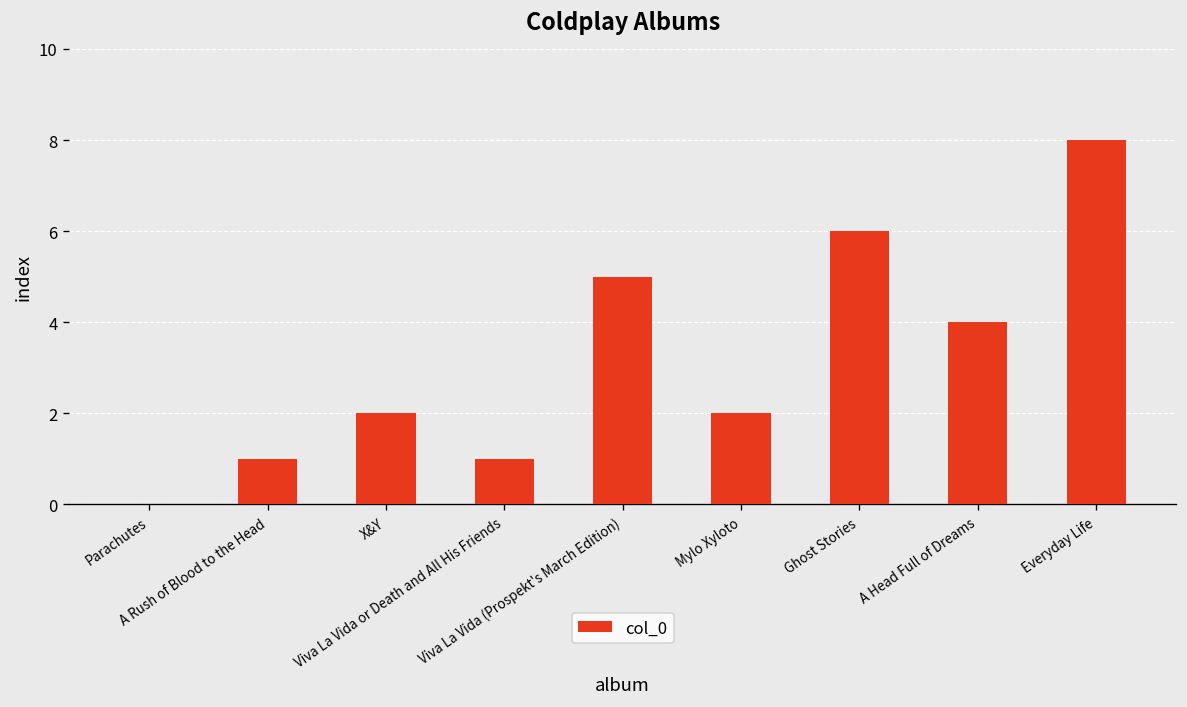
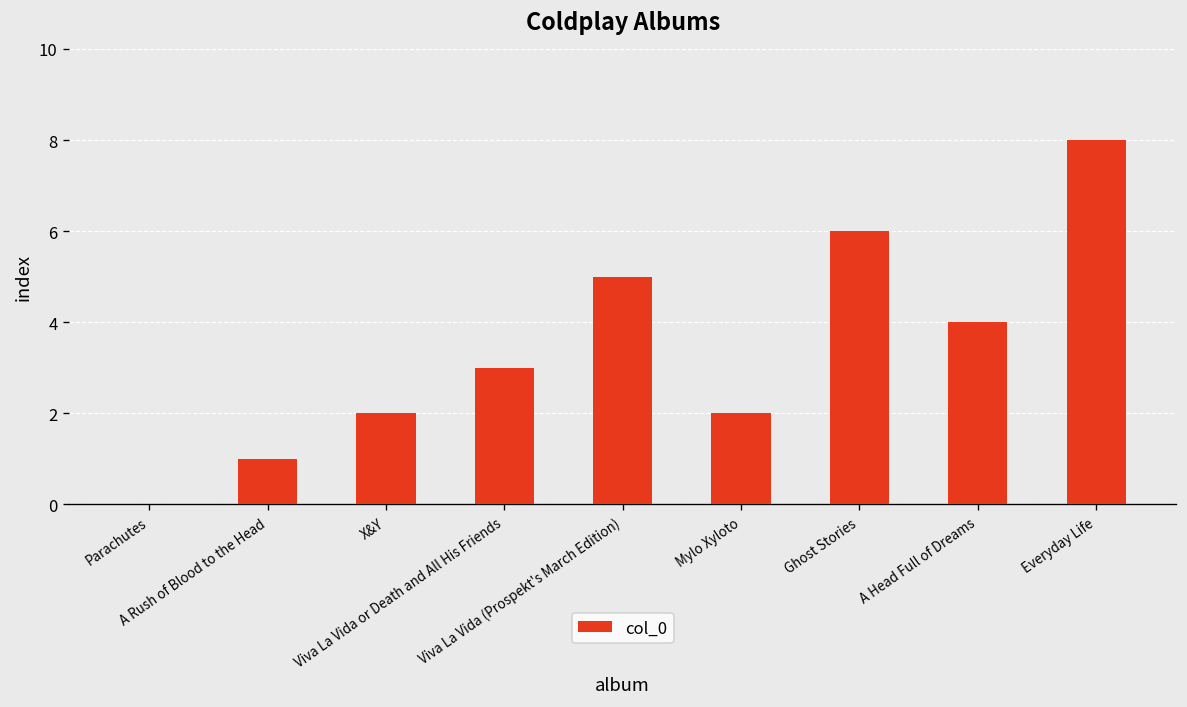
Viva La Vida or Death and All His Friends: 1 -> 3
